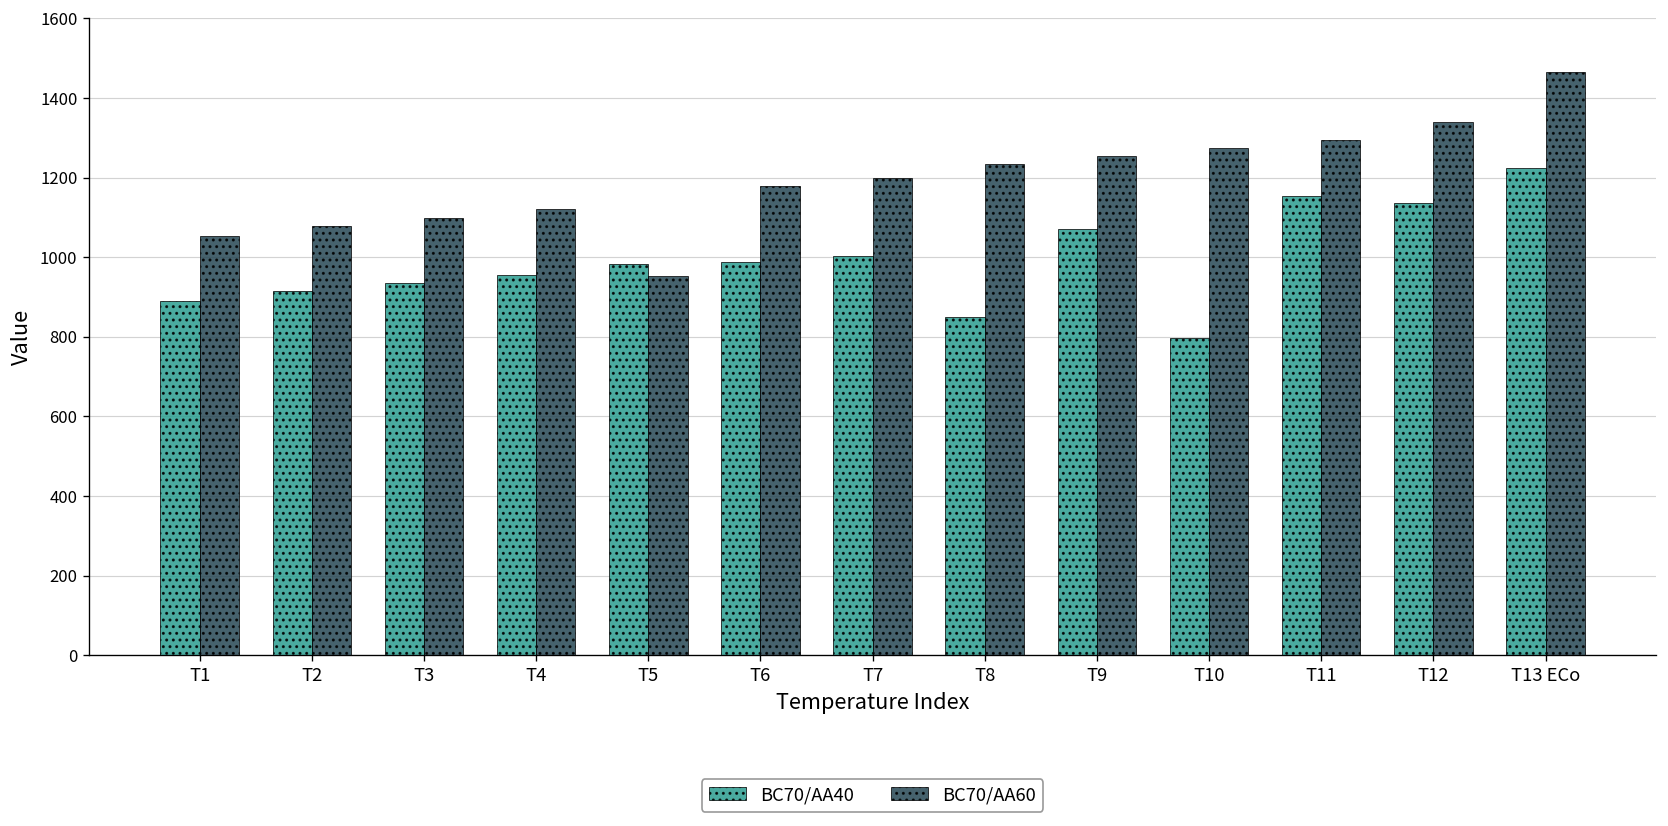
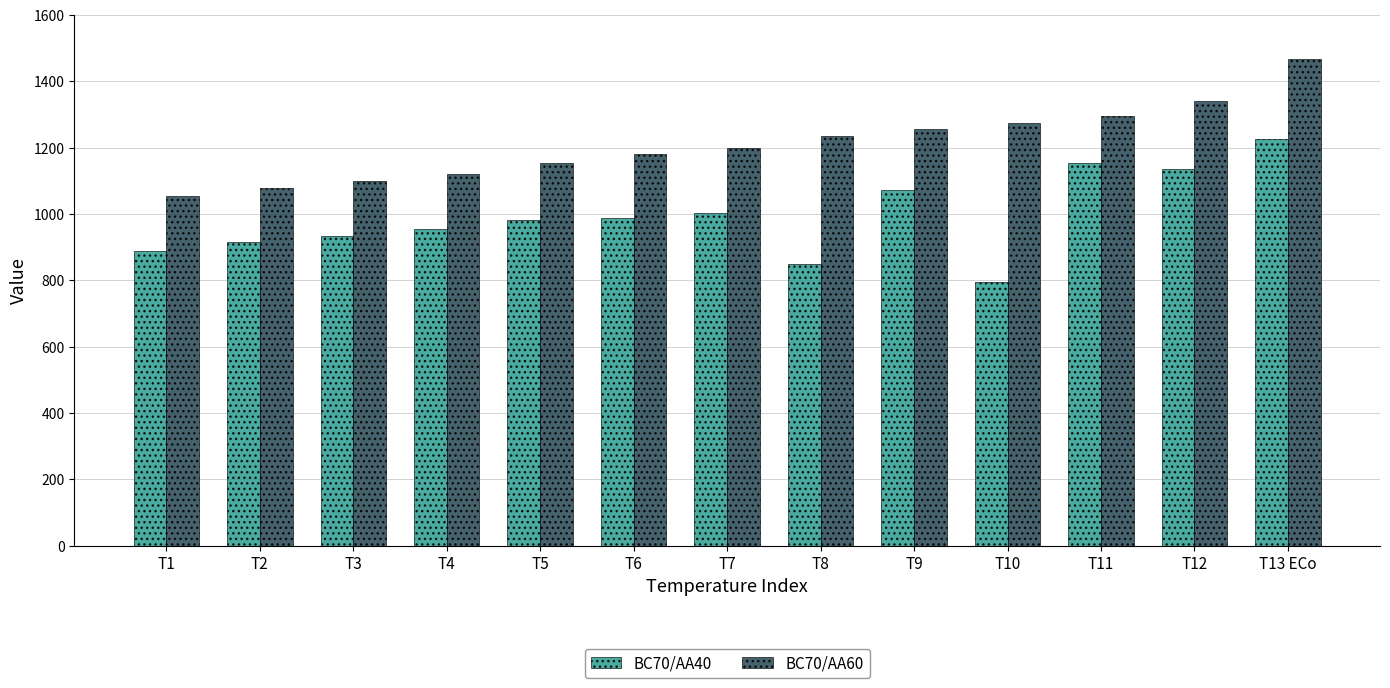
BC70/AA60, T5: 950 -> 1150
